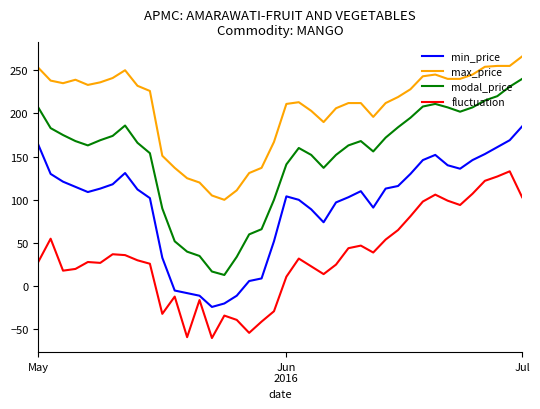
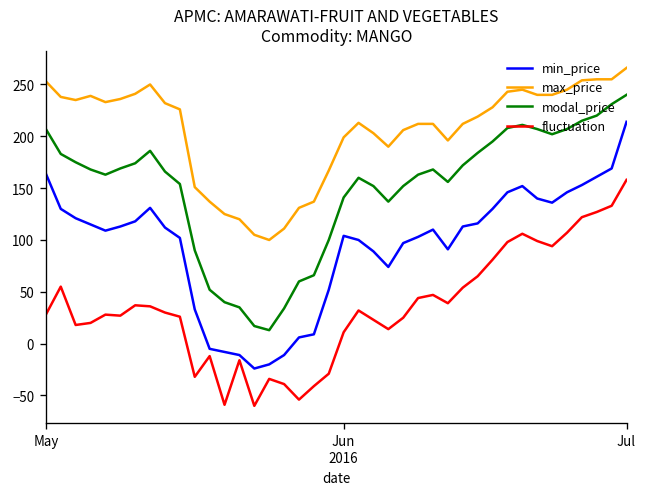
max_price, Jun 2016: 210 -> 200
min_price, Jul: 190 -> 210
fluctuation, Jul: 100 -> 160
